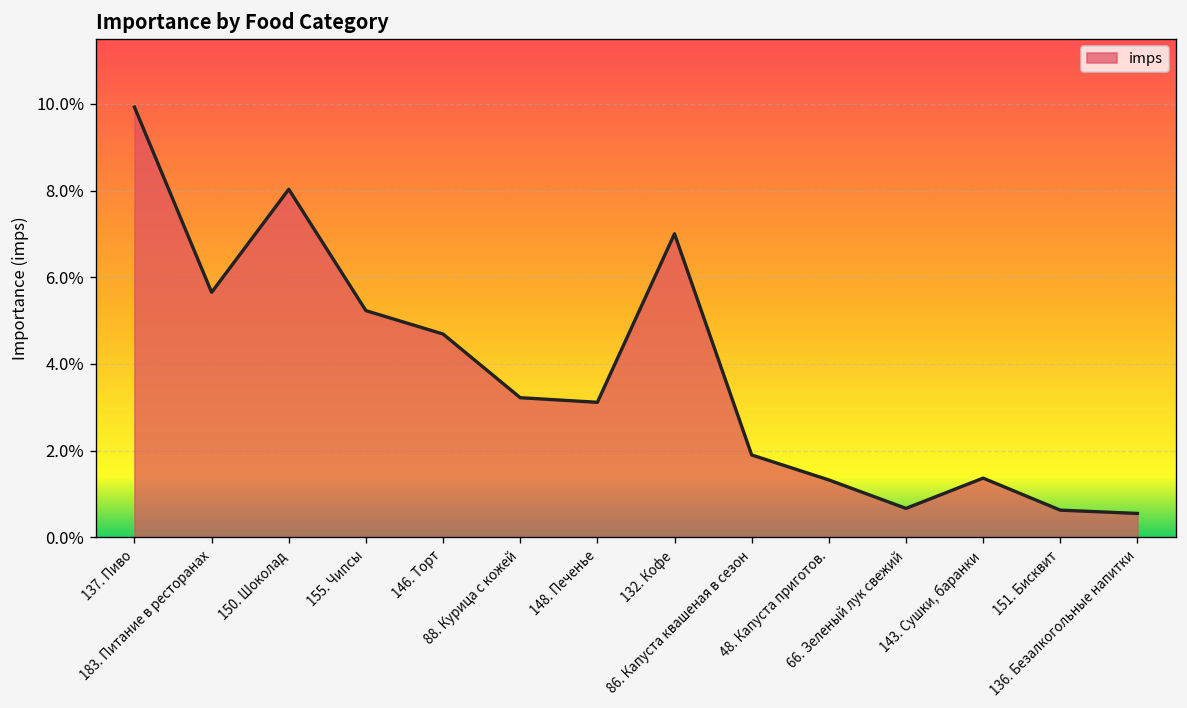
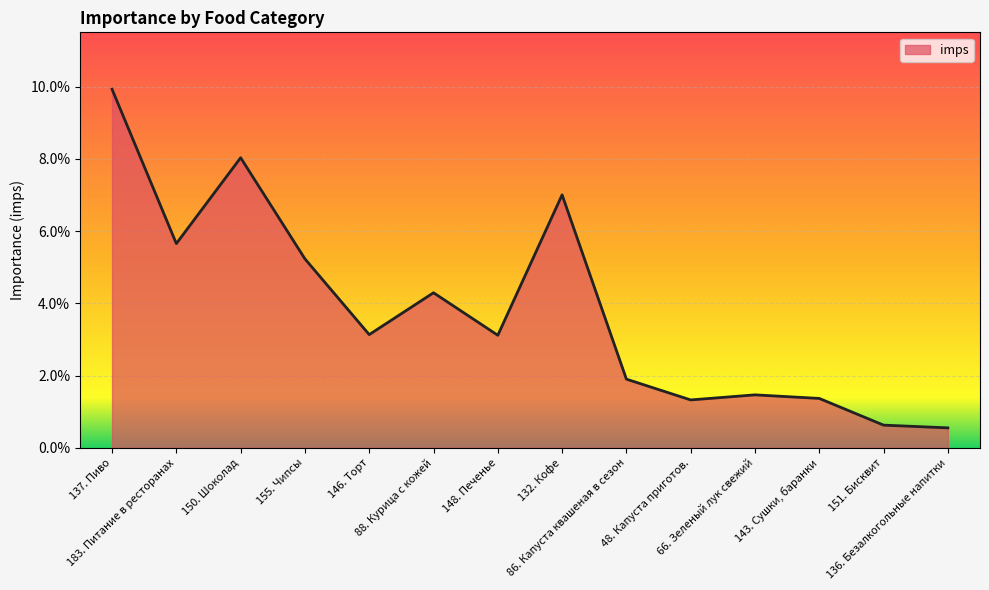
146. Торт: 4.7% -> 3.1%
88. Курица с кожей: 3.2% -> 4.3%
66. Зеленый лук свежий: 0.7% -> 1.5%
